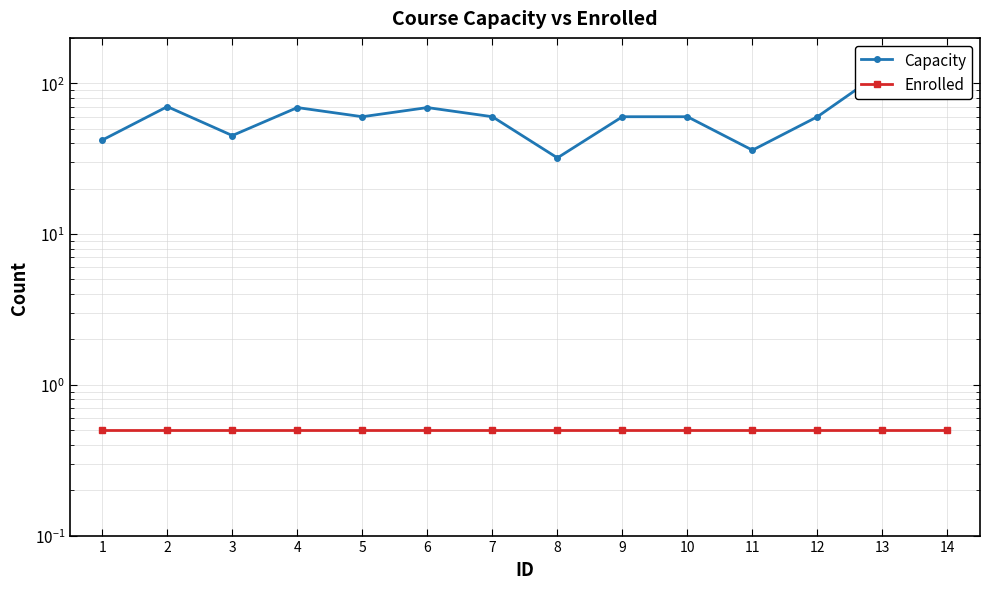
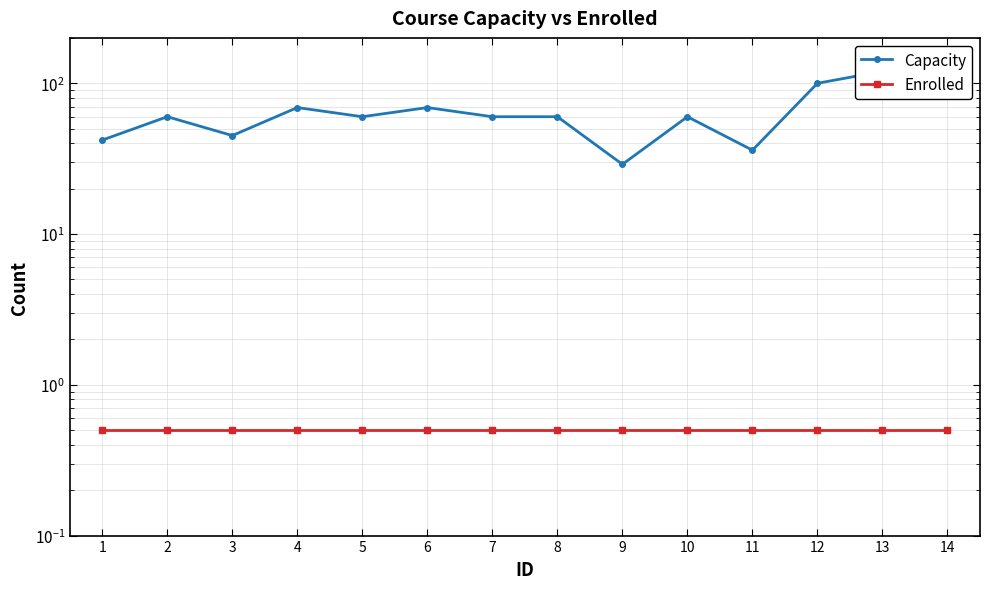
Capacity, 2: 70 -> 60
Capacity, 8: 32 -> 60
Capacity, 9: 60 -> 29
Capacity, 12: 60 -> 100
